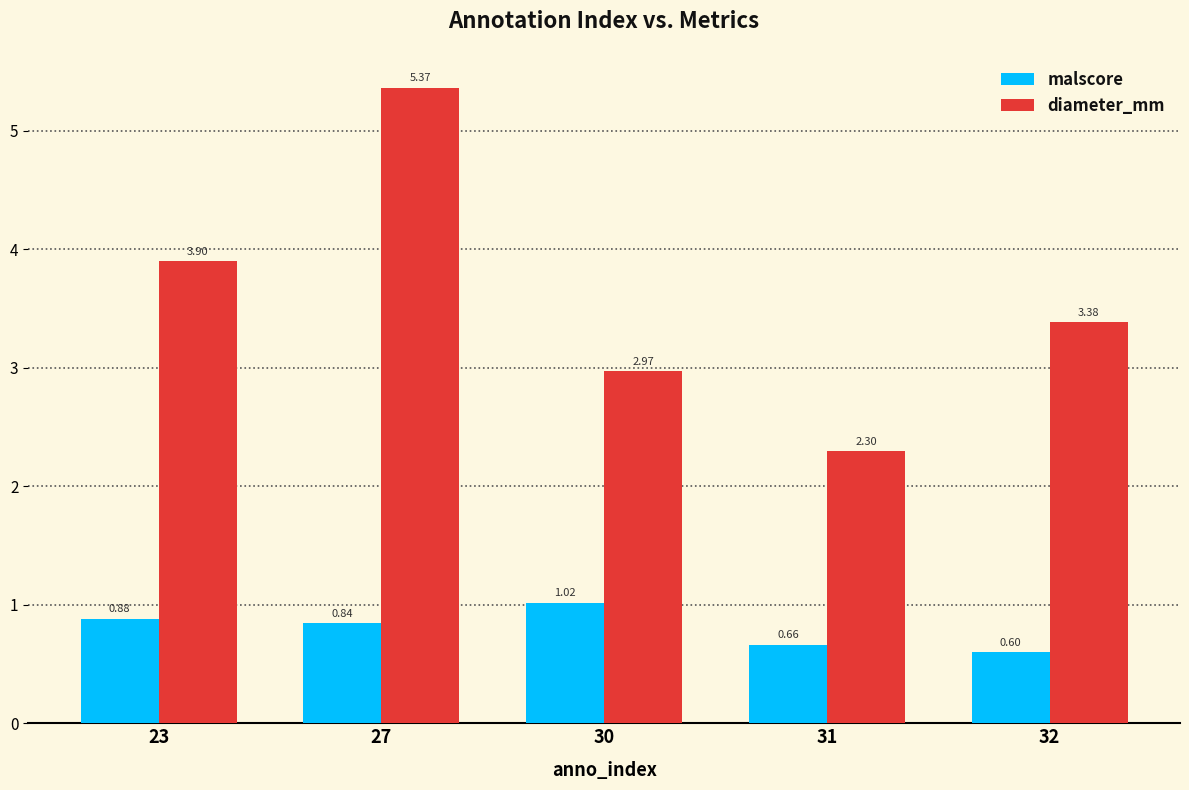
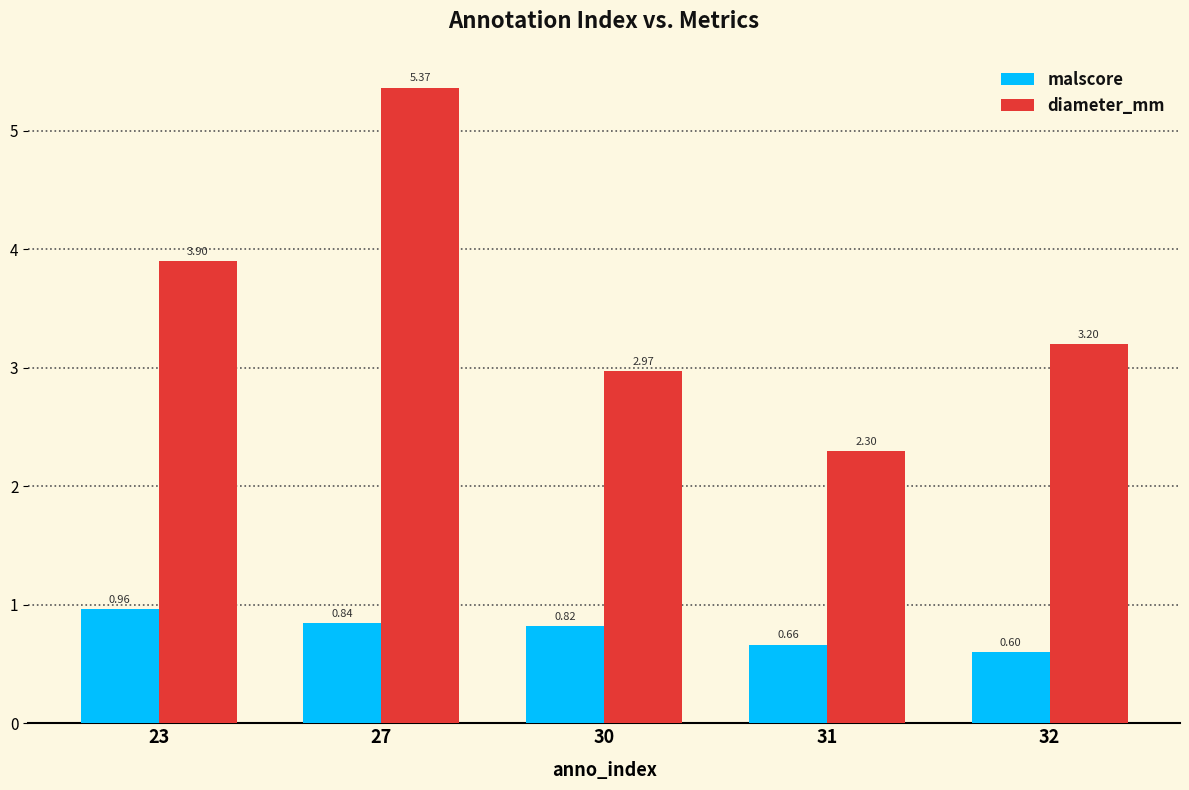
malscore, 23: 0.88 -> 0.96
malscore, 30: 1.02 -> 0.82
diameter_mm, 32: 3.38 -> 3.20
